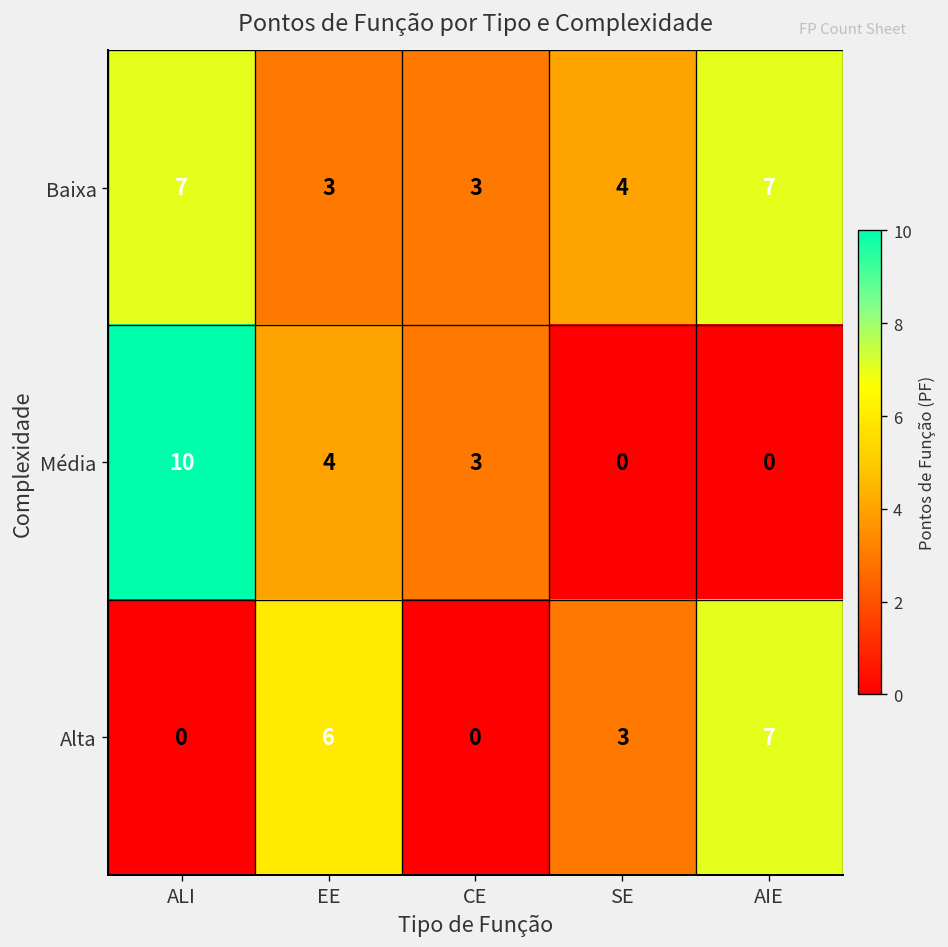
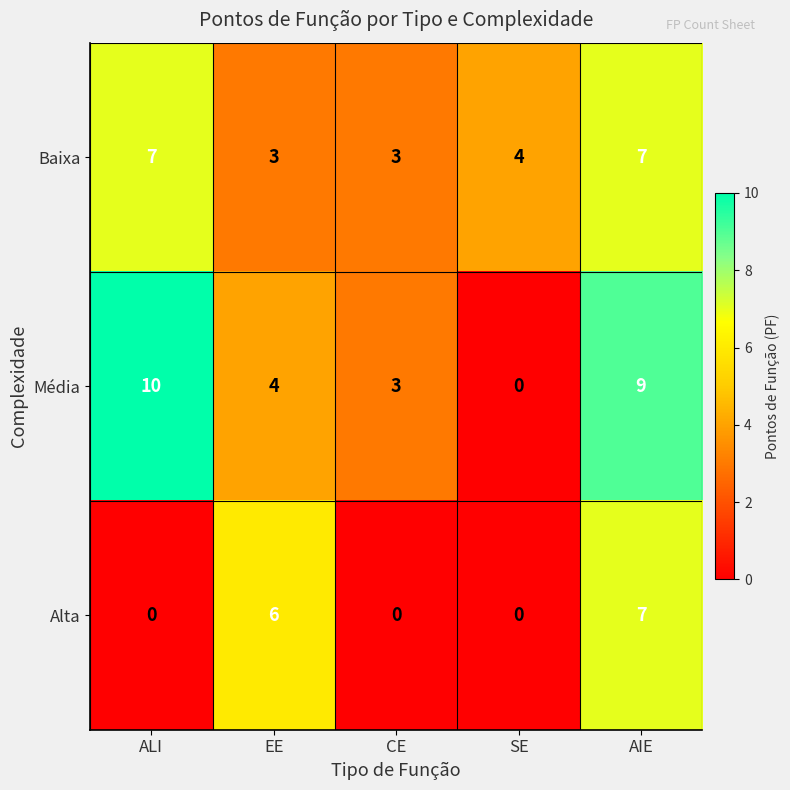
Média, AIE: 0 -> 9
Alta, SE: 3 -> 0
